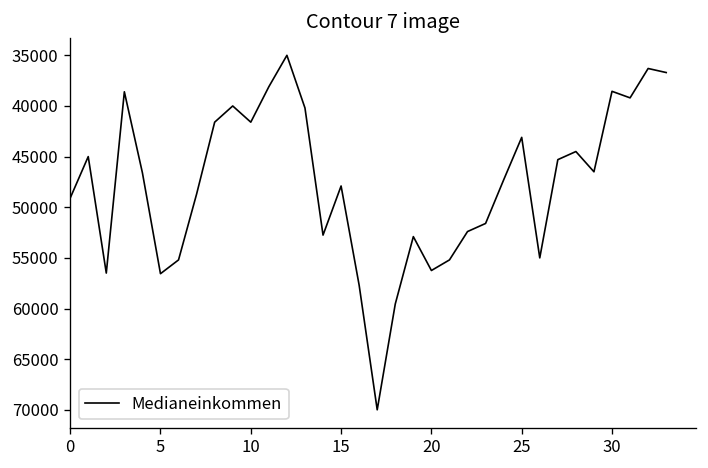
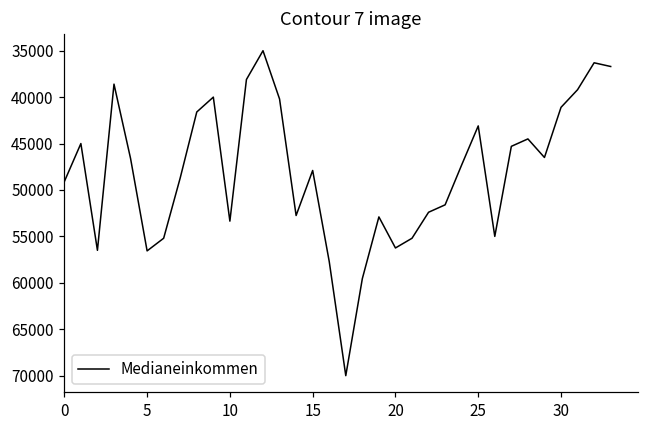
10: 42000 -> 53000
30: 39000 -> 41000
